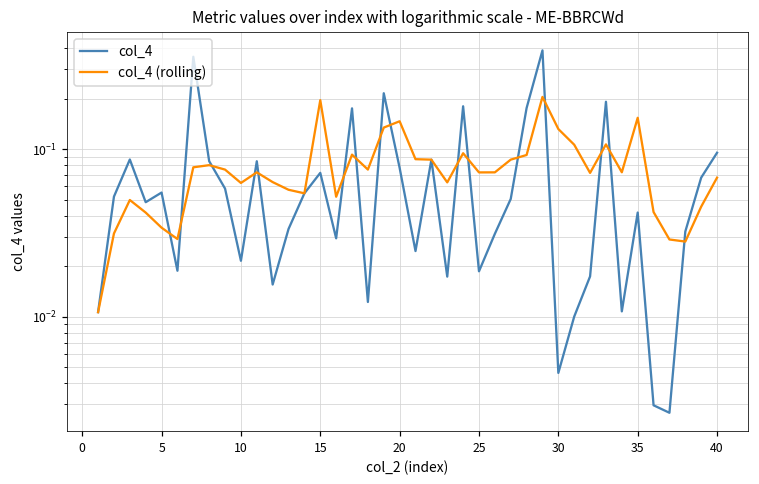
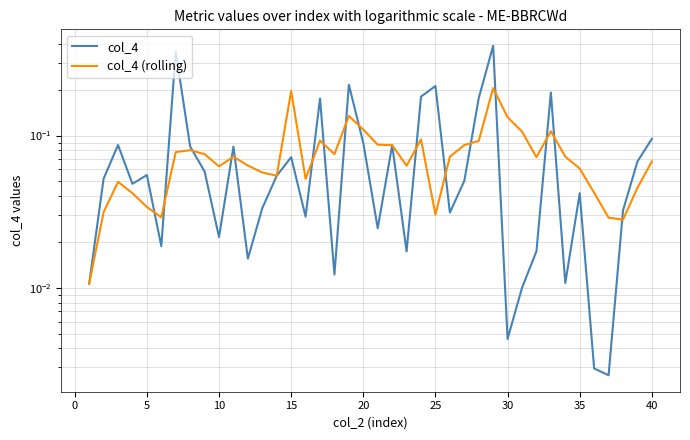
col_4, 20: 0.08 -> 0.09
col_4 (rolling), 20: 0.15 -> 0.11
col_4, 25: 0.019 -> 0.21
col_4 (rolling), 25: 0.07 -> 0.030
col_4 (rolling), 35: 0.15 -> 0.061
